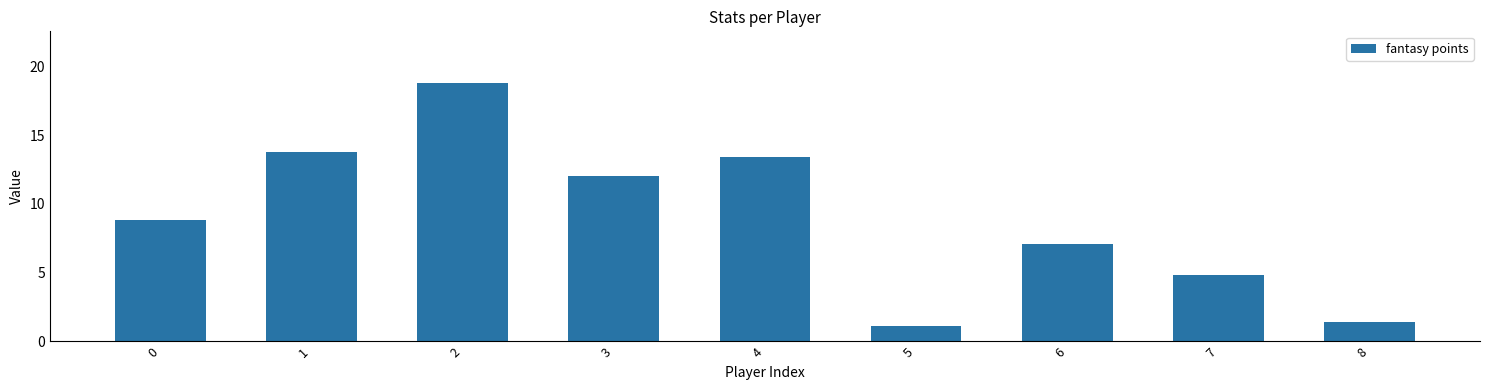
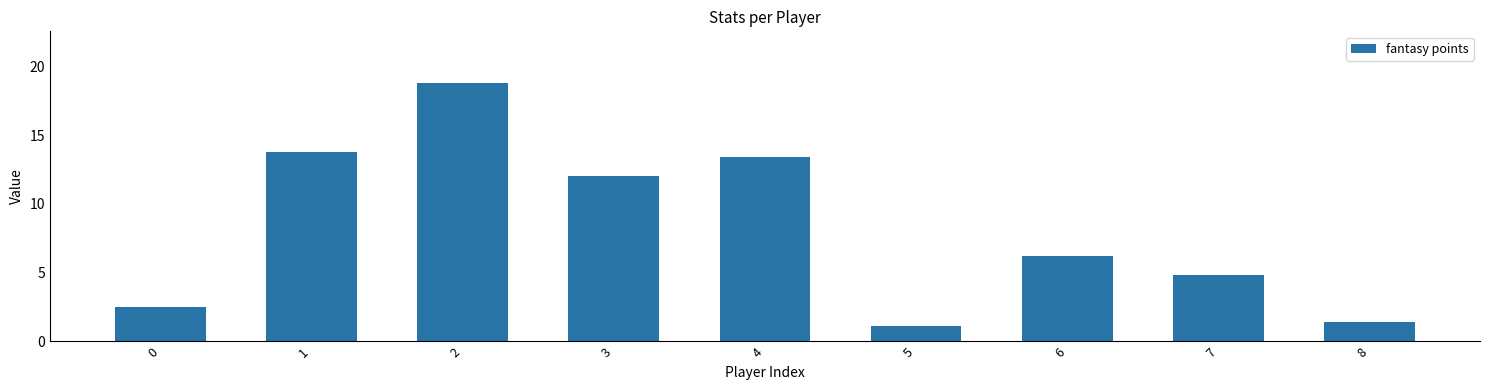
0: 8.8 -> 2.5
6: 7.1 -> 6.2
